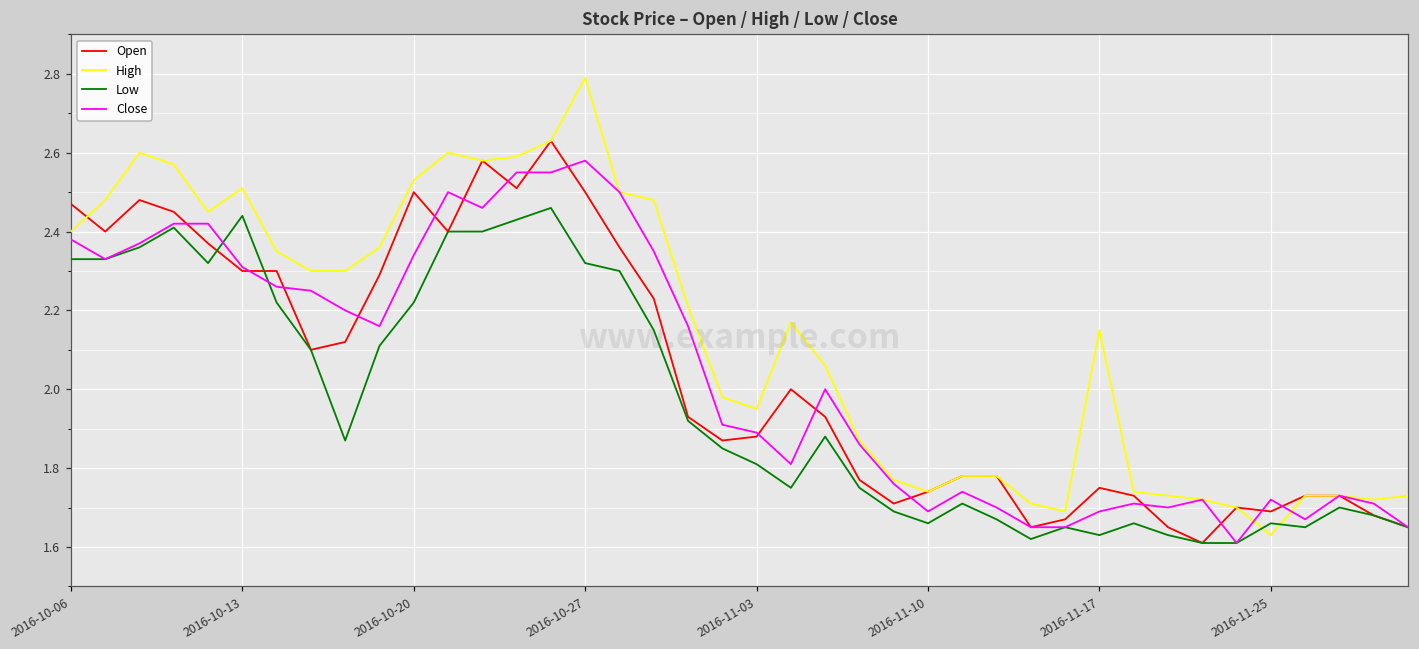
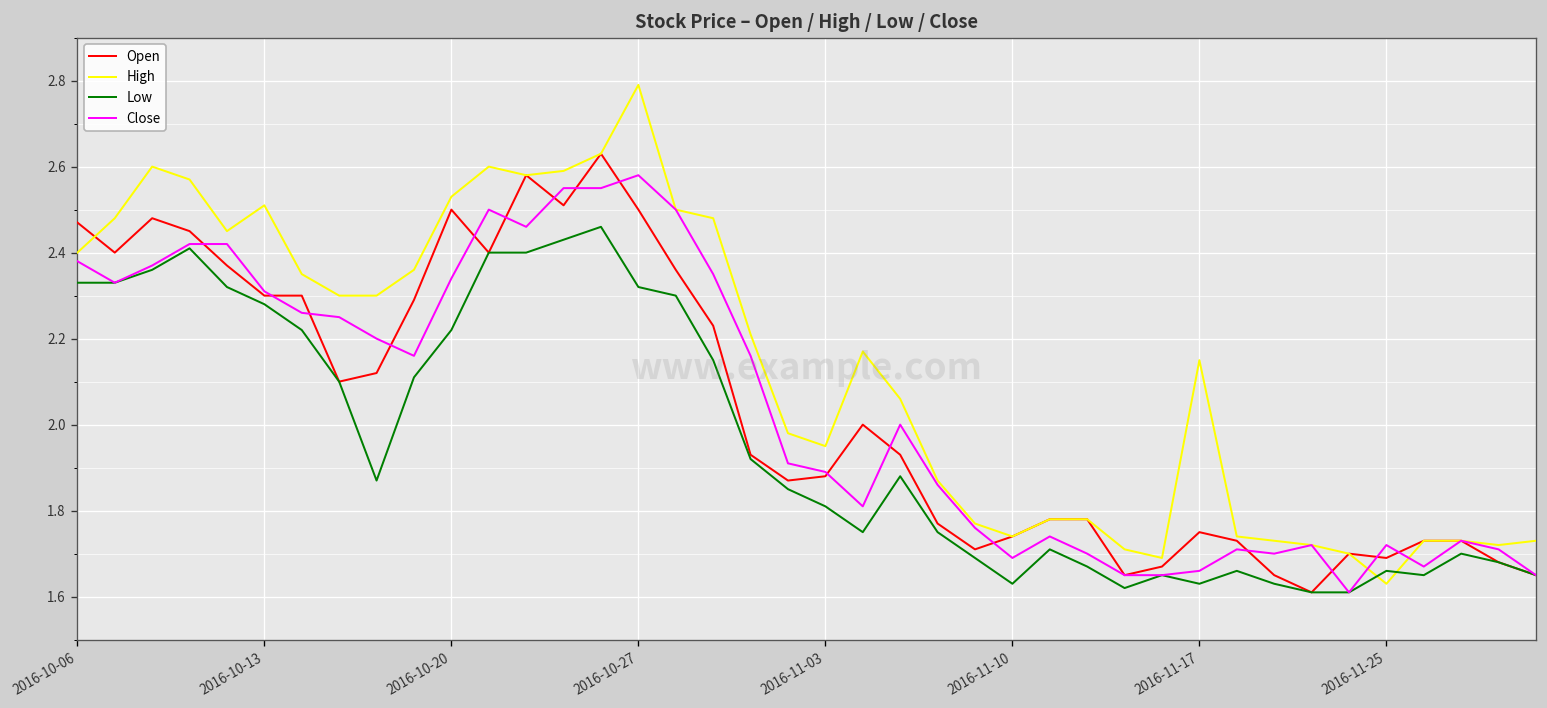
Low, 2016-10-13: 2.44 -> 2.28
Low, 2016-11-10: 1.66 -> 1.63
Close, 2016-11-17: 1.69 -> 1.66
